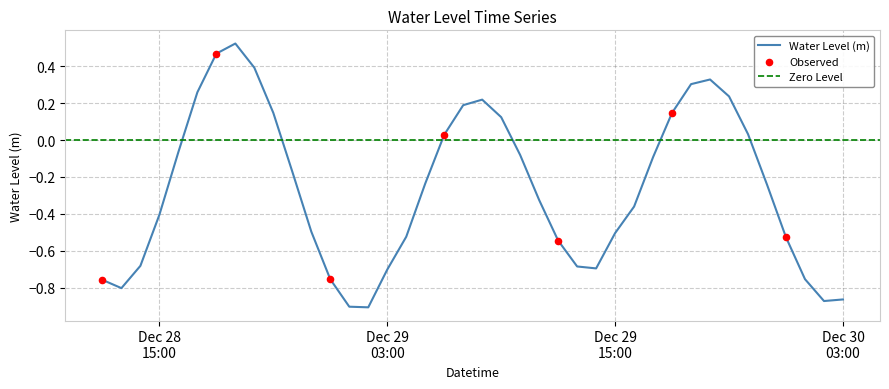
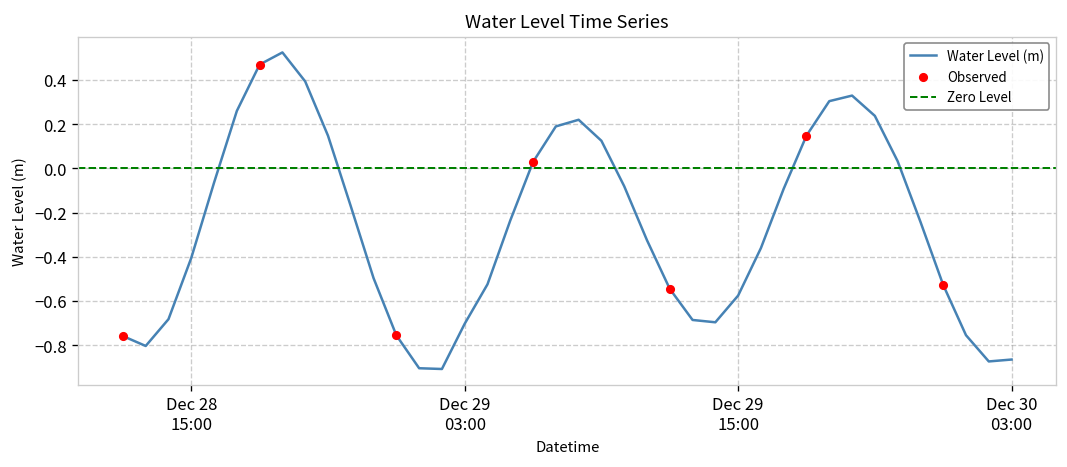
Water Level (m), Dec 29 15:00: -0.50 -> -0.58
